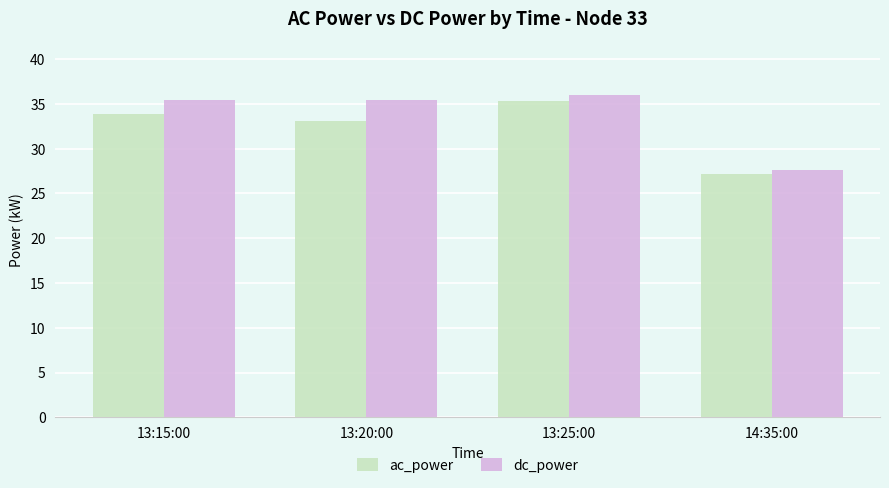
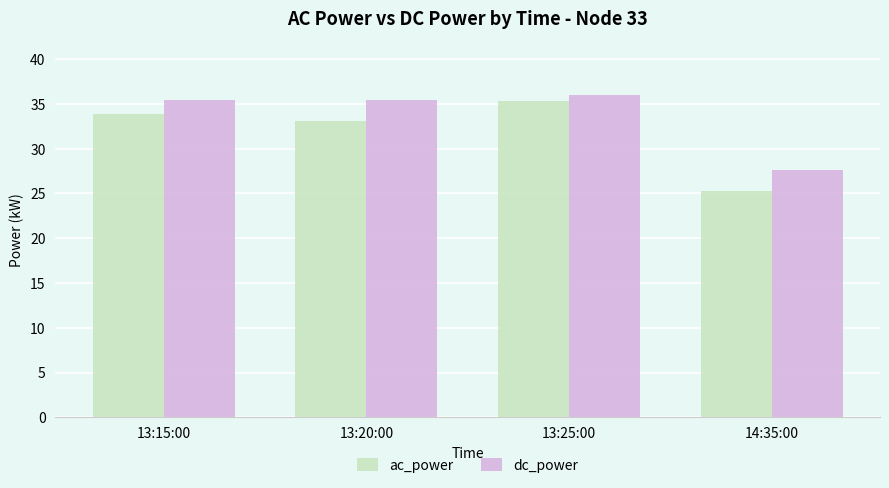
ac_power, 14:35:00: 27 -> 25
